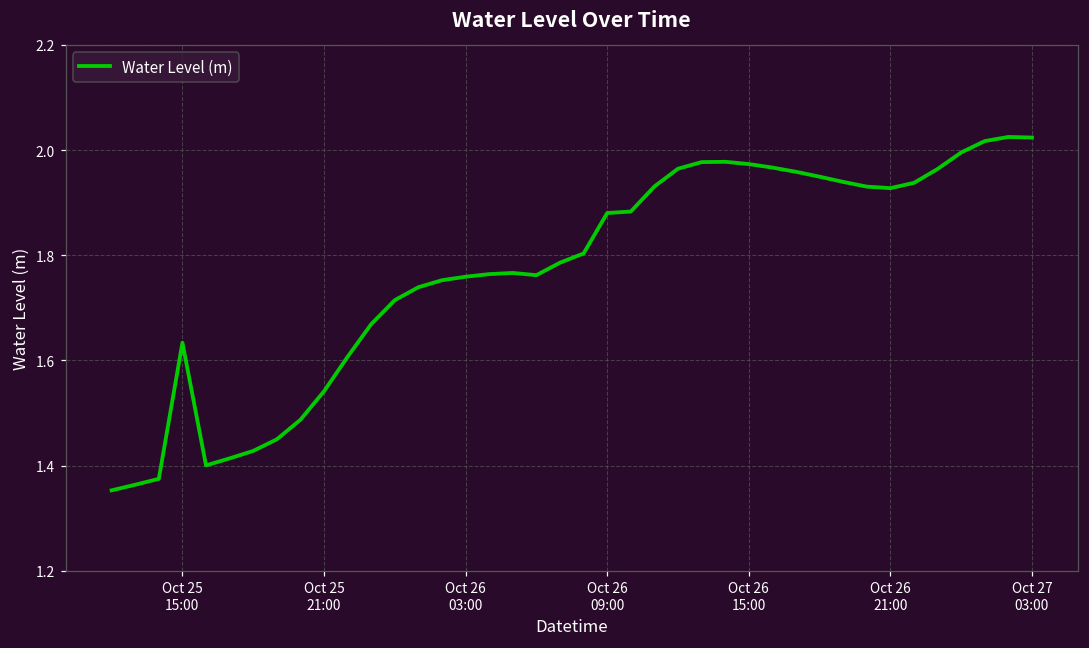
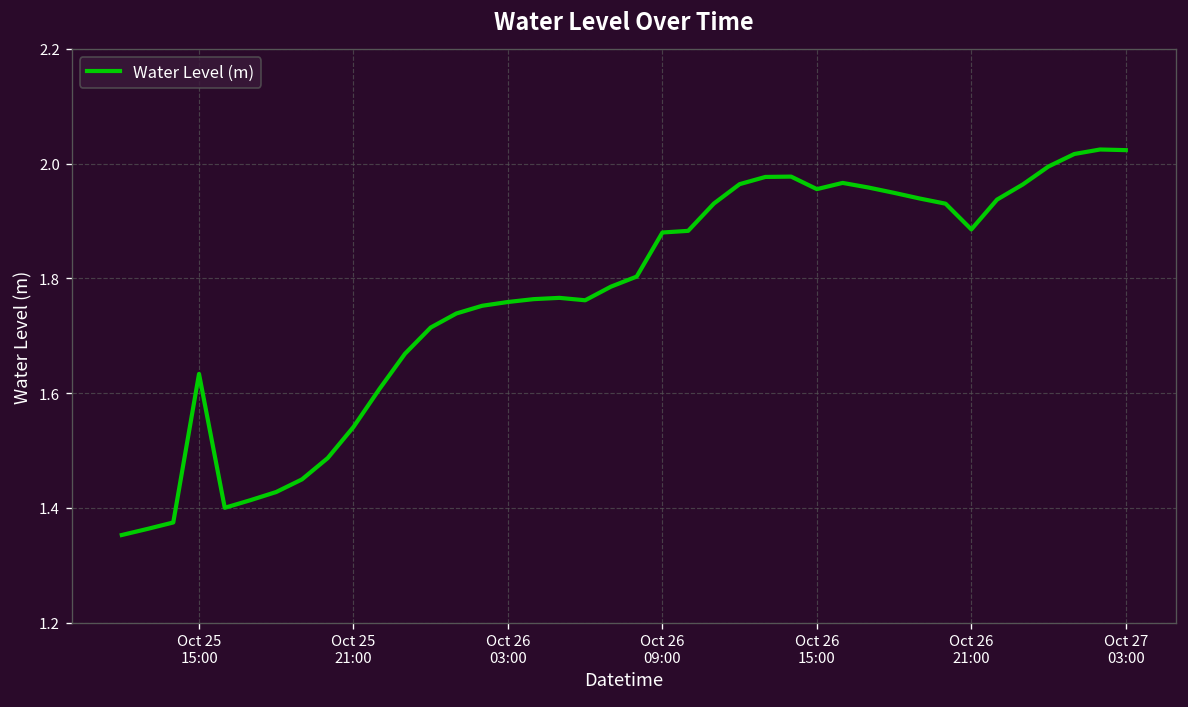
Oct 26 15:00: 1.97 -> 1.96
Oct 26 21:00: 1.93 -> 1.89
